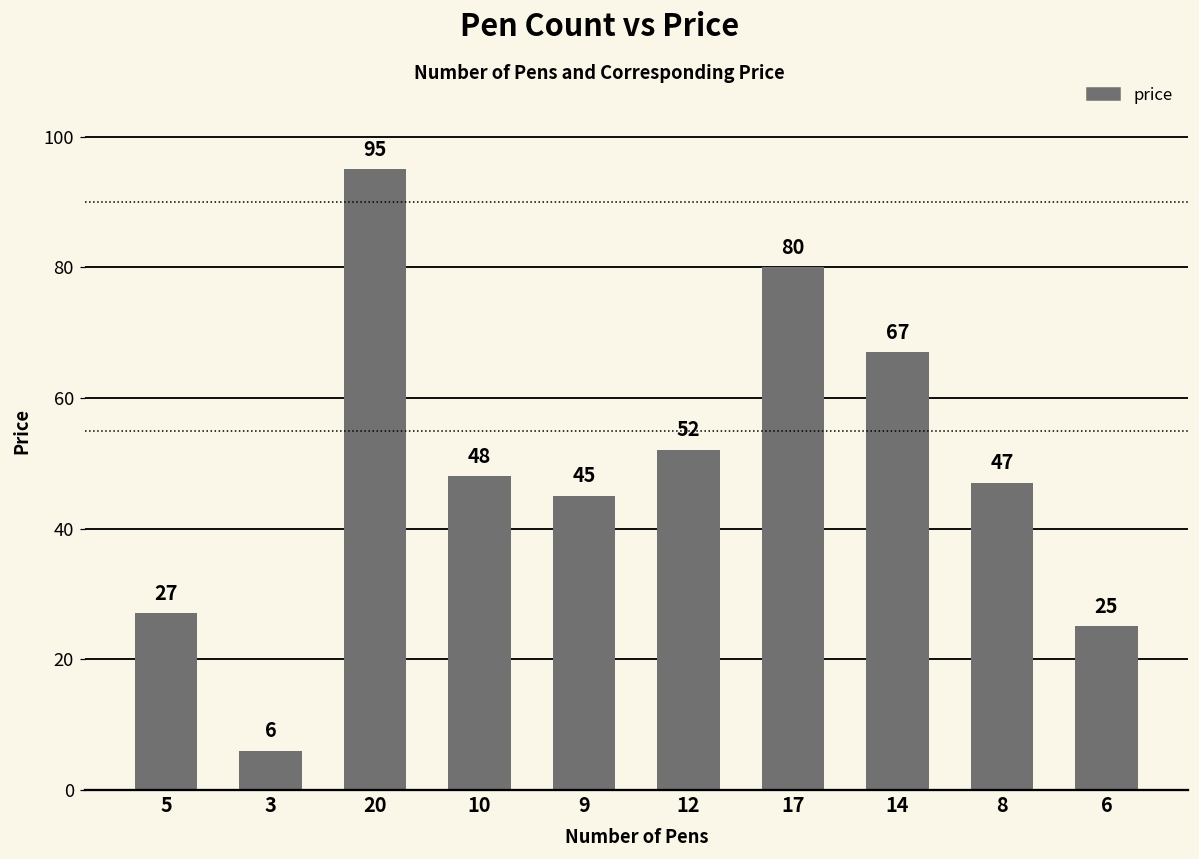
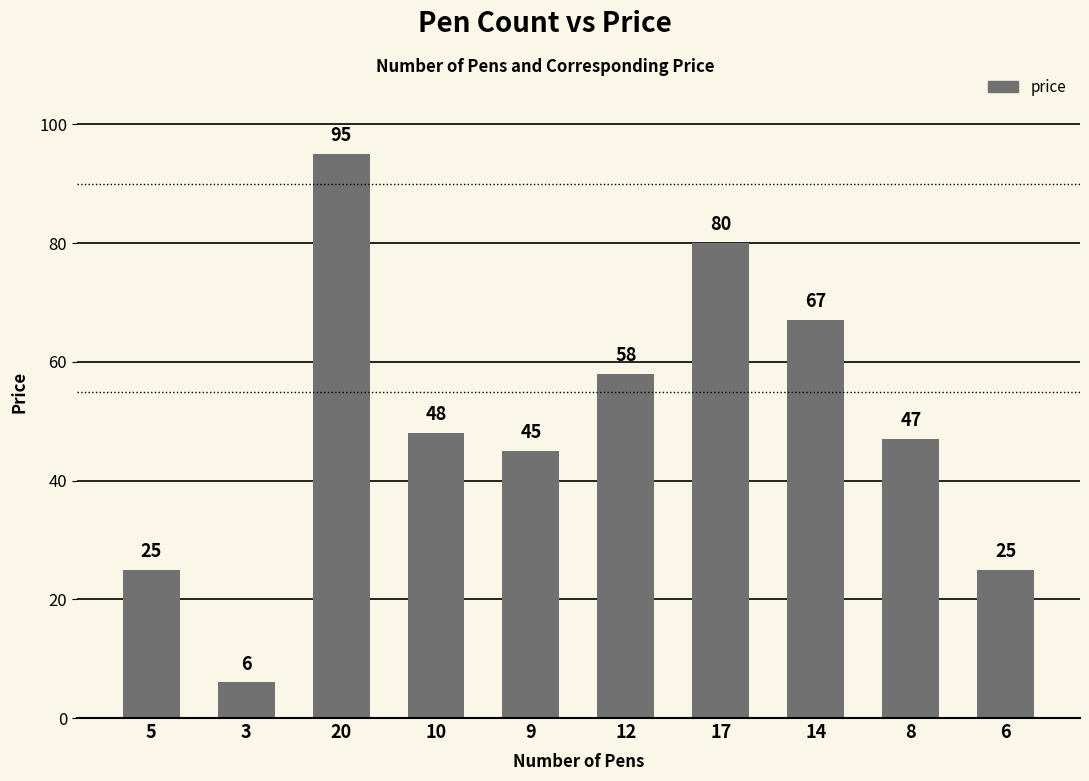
5: 27 -> 25
12: 52 -> 58
